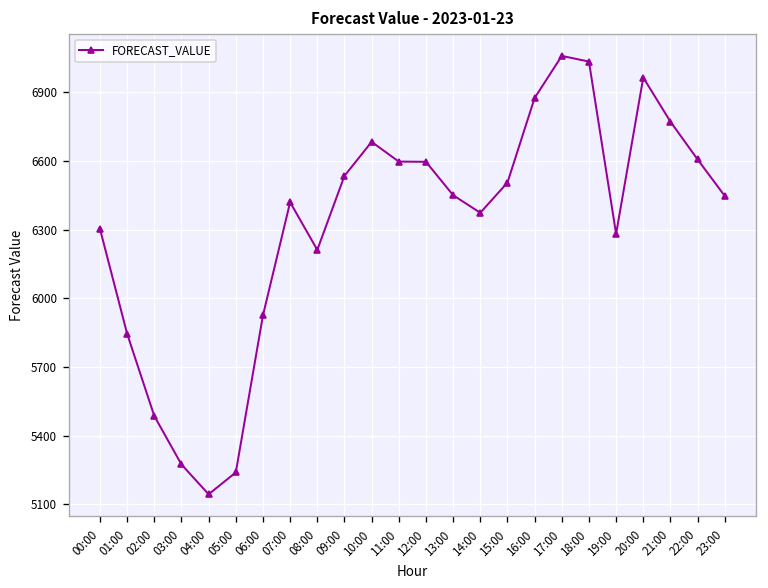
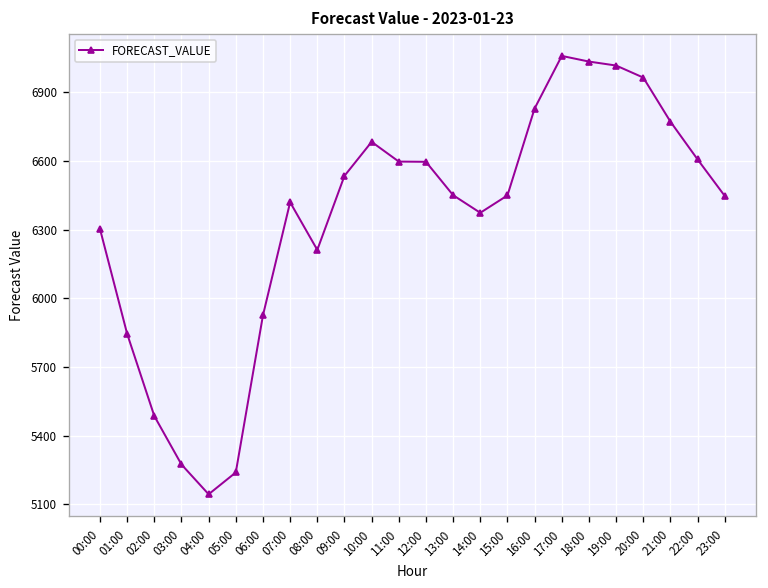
15:00: 6510 -> 6450
16:00: 6870 -> 6830
19:00: 6280 -> 7020
